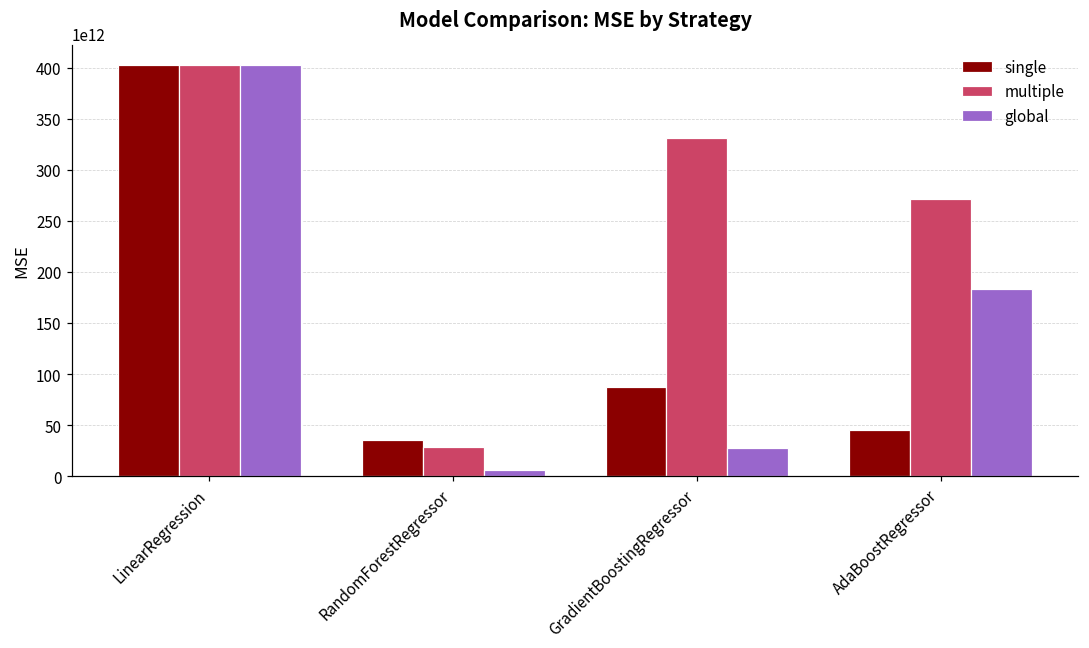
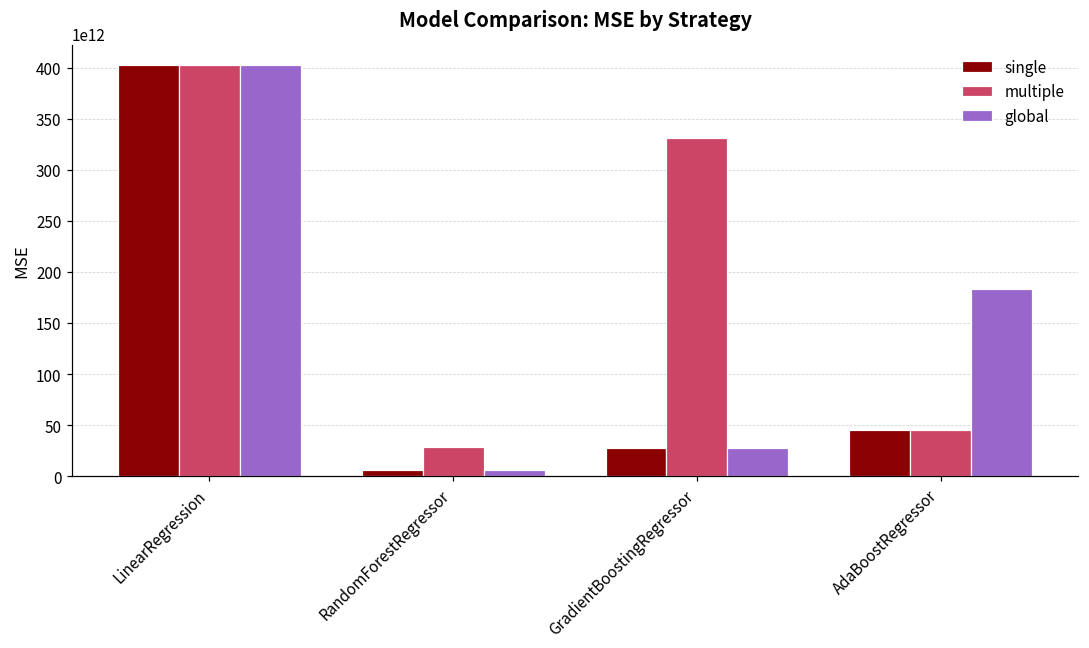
single, RandomForestRegressor: 40000000000000 -> 10000000000000
single, GradientBoostingRegressor: 90000000000000 -> 30000000000000
multiple, AdaBoostRegressor: 270000000000000 -> 40000000000000
